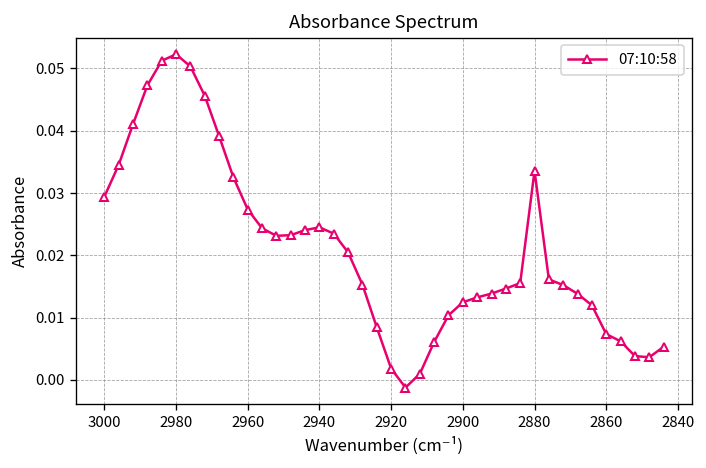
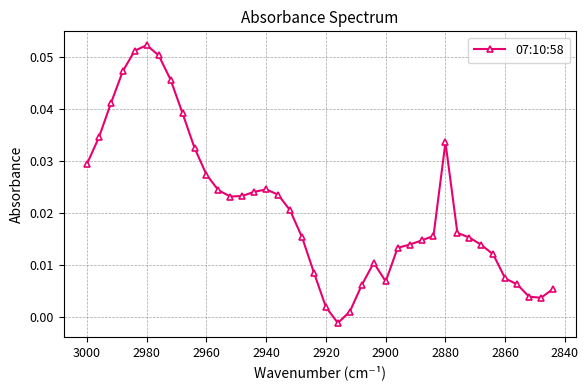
2900: 0.012 -> 0.007
